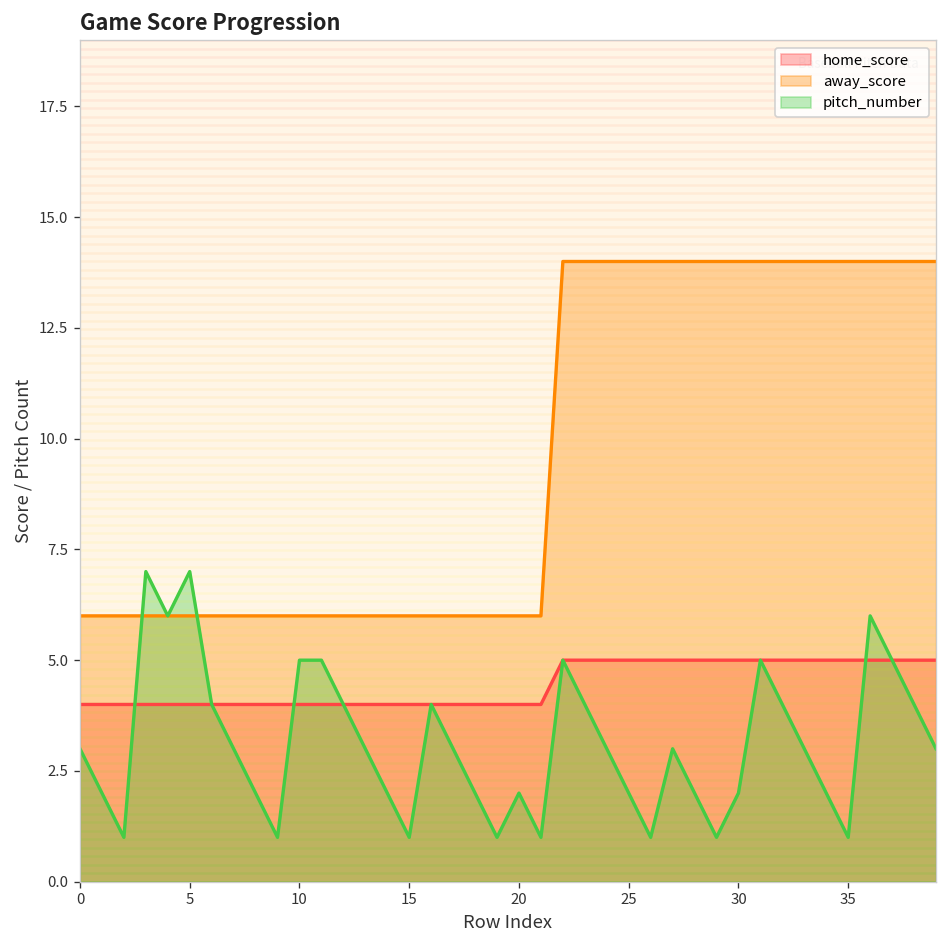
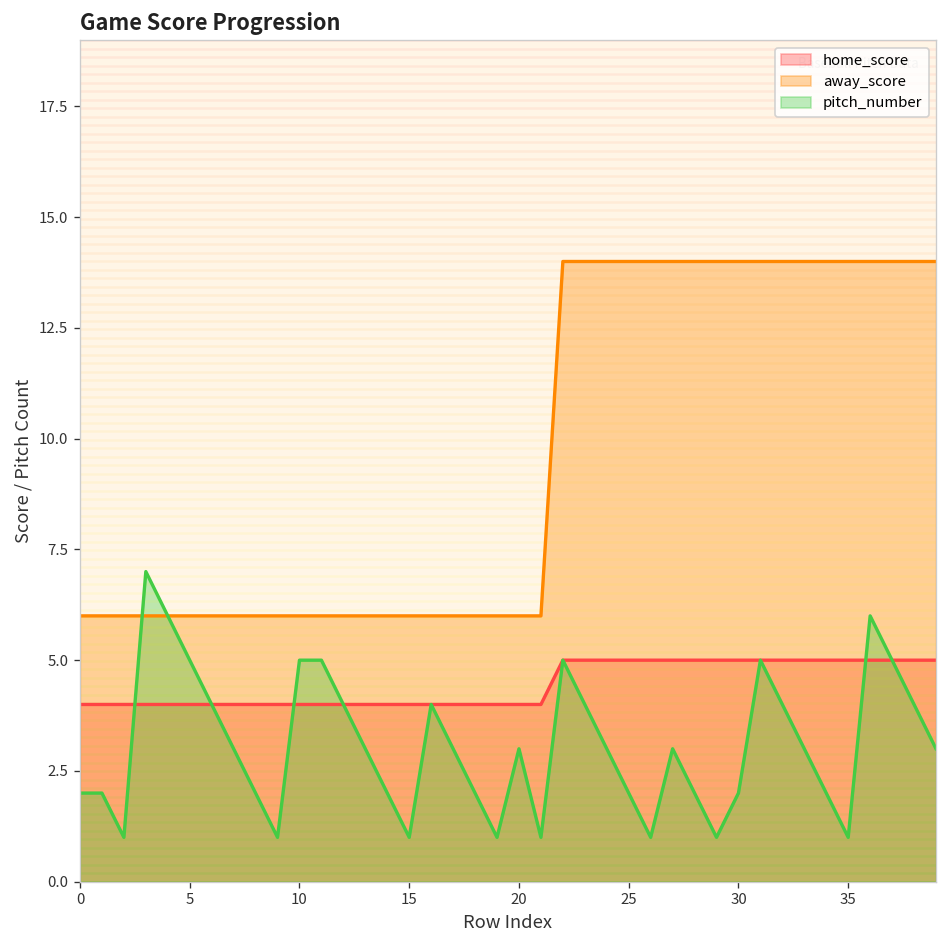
pitch_number, 0: 3 -> 2
pitch_number, 5: 7 -> 5
pitch_number, 20: 2 -> 3
